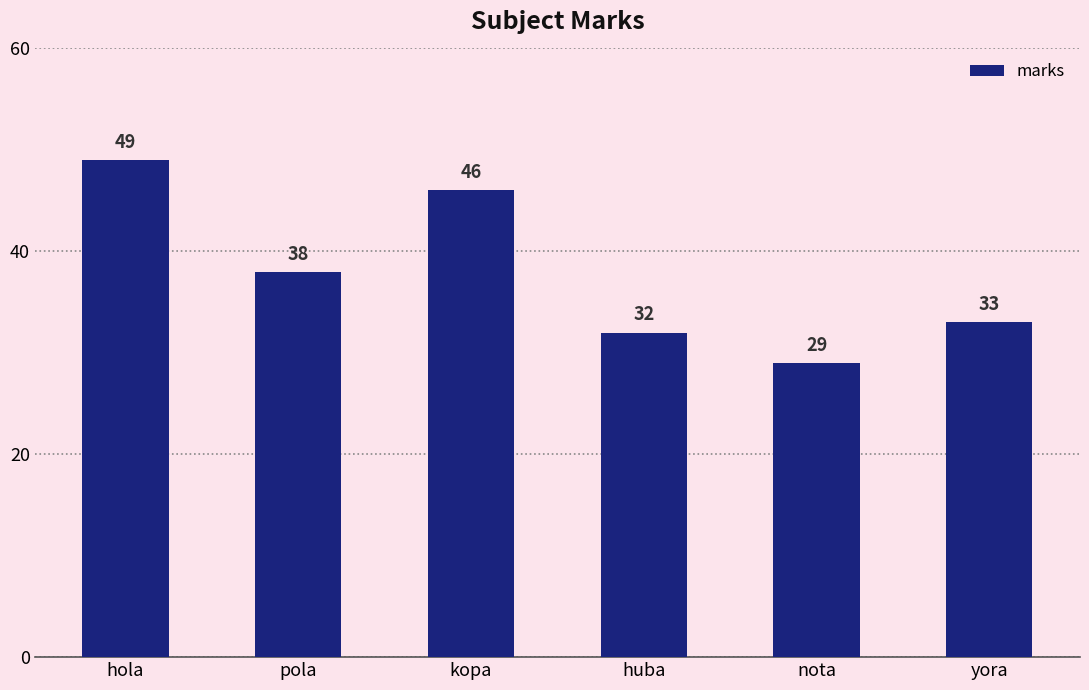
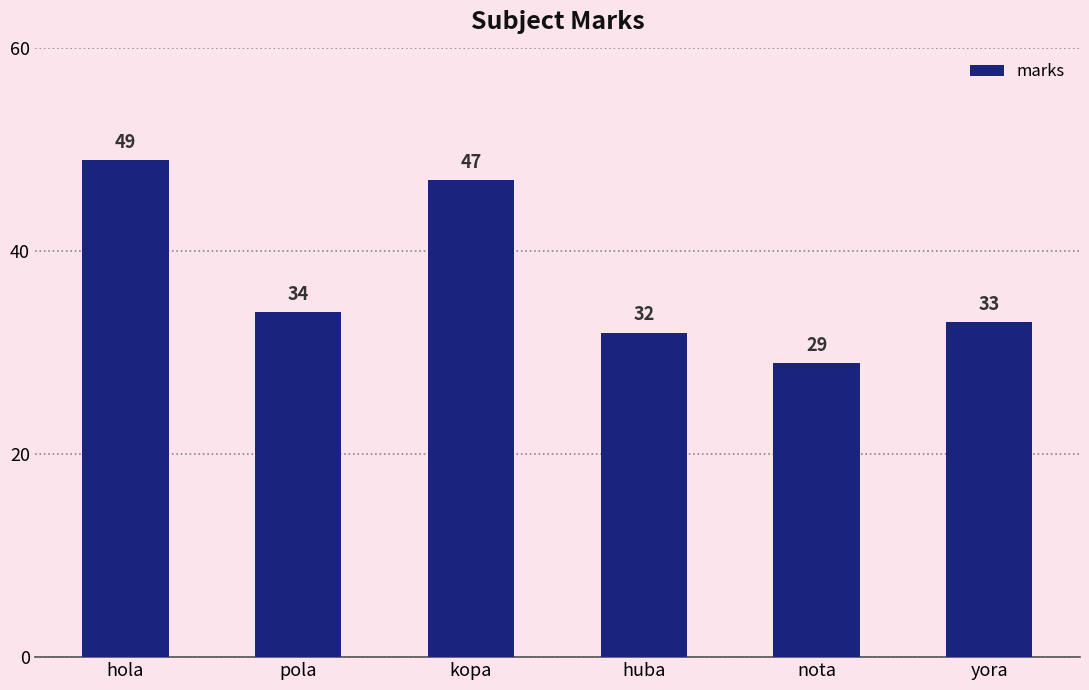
pola: 38 -> 34
kopa: 46 -> 47
